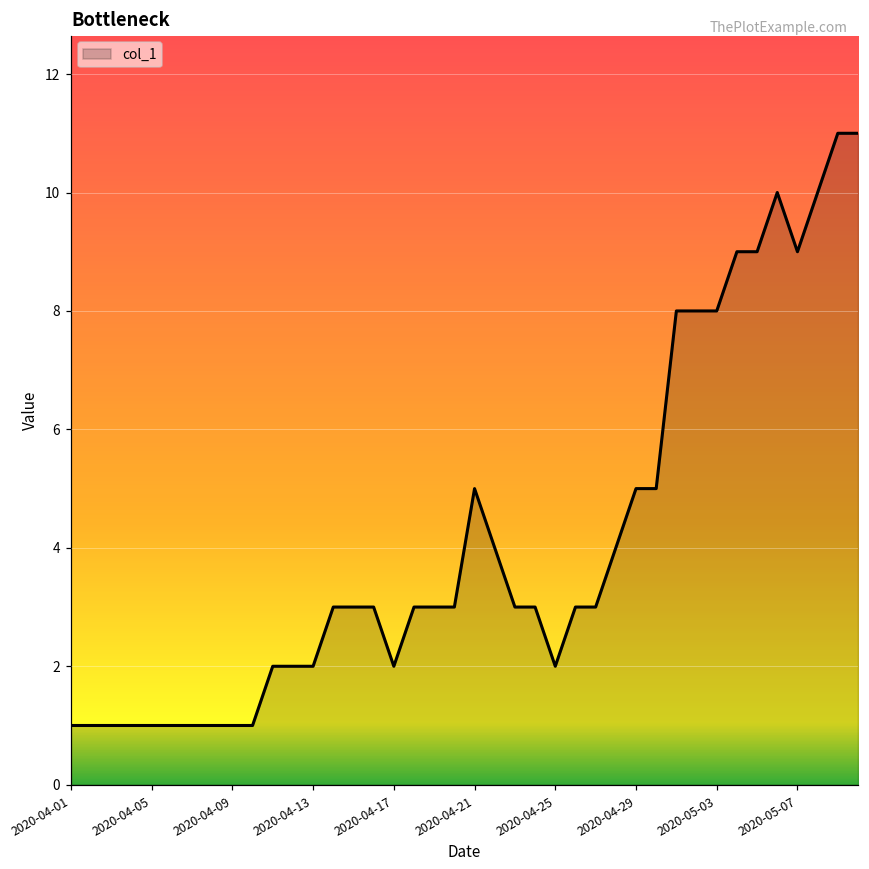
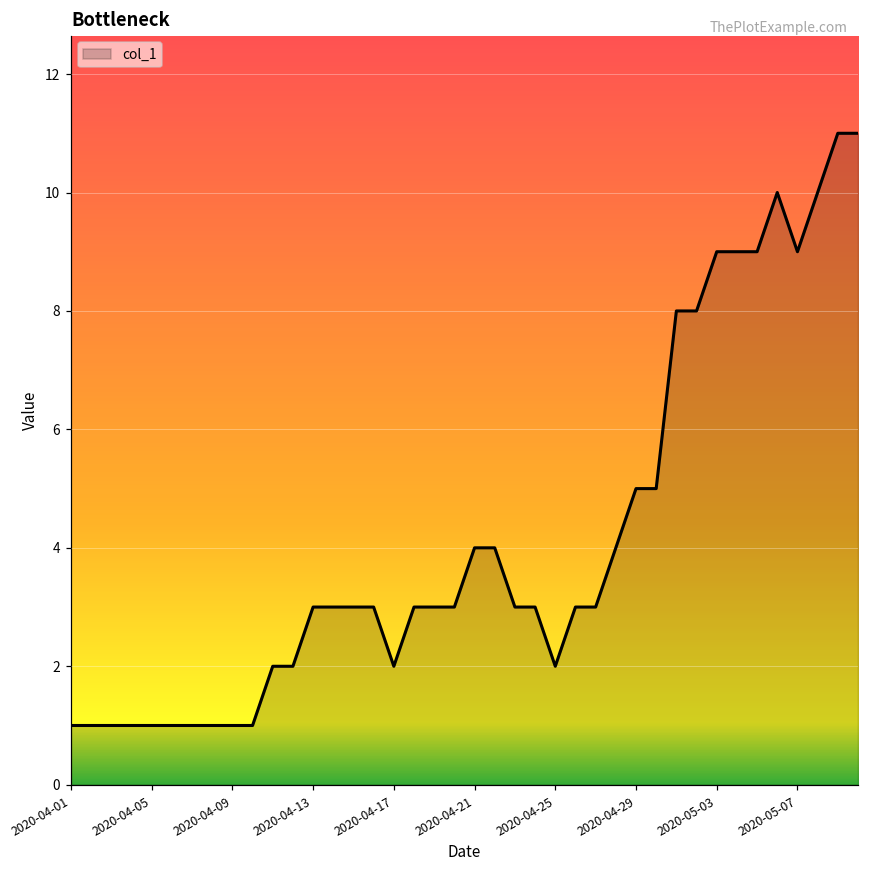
2020-04-13: 2 -> 3
2020-04-21: 5 -> 4
2020-05-03: 8 -> 9
